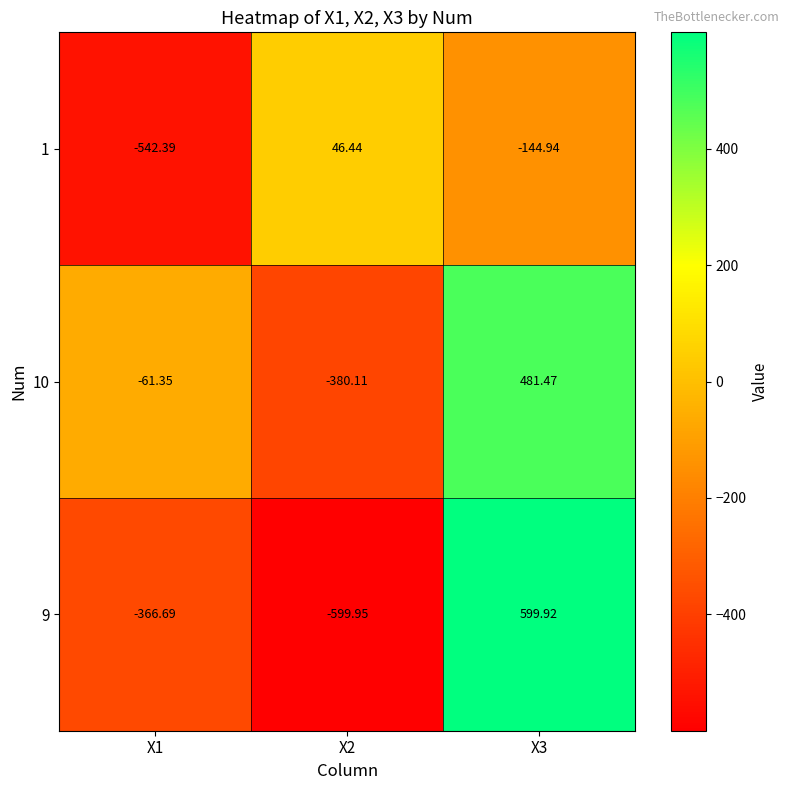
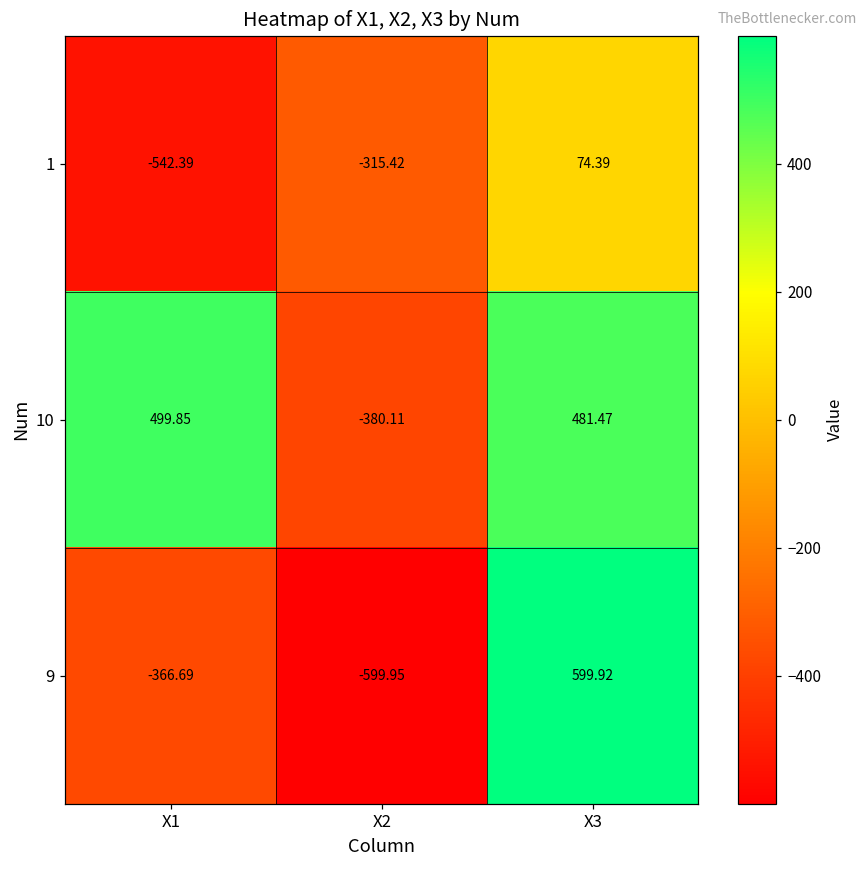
1, X2: 46.44 -> -315.42
1, X3: -144.94 -> 74.39
10, X1: -61.35 -> 499.85
